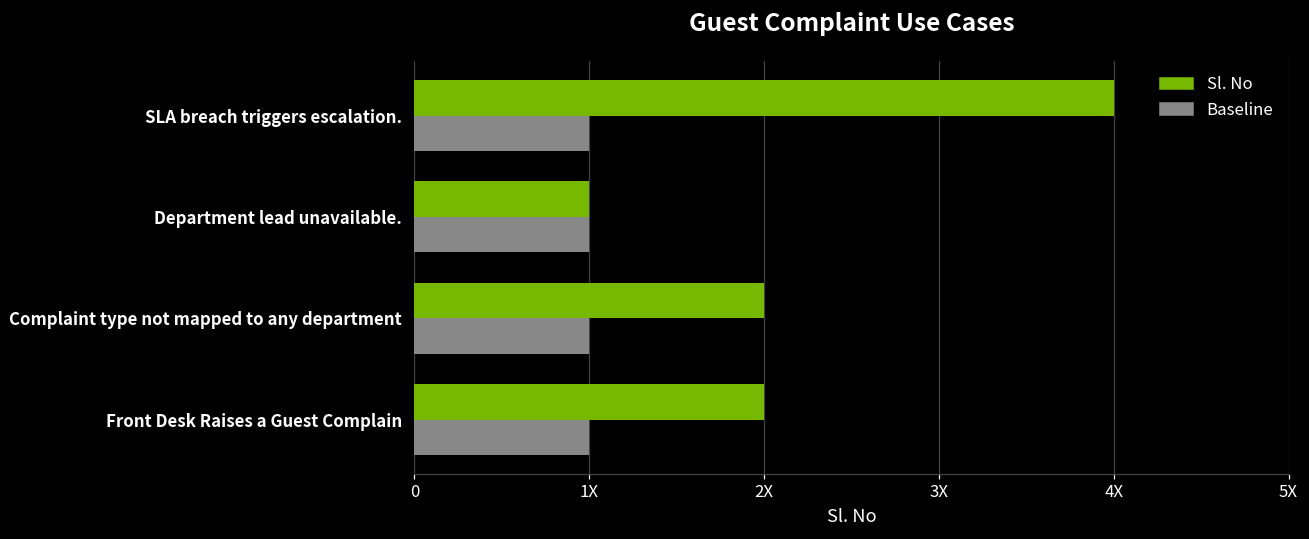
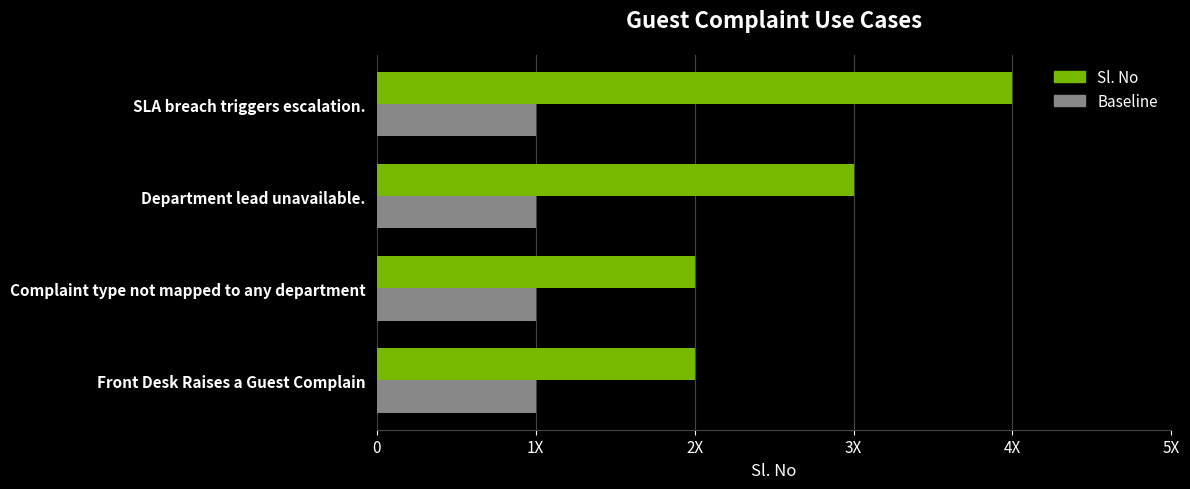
Sl. No, Department lead unavailable.: 1X -> 3X
